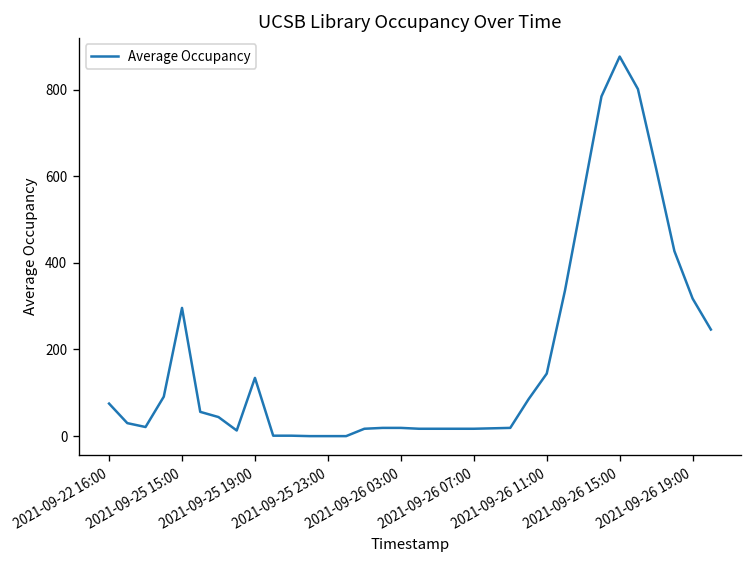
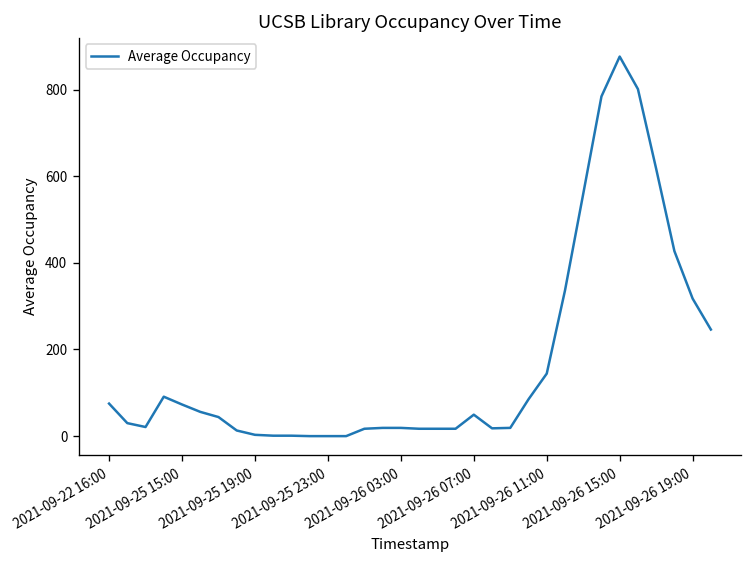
2021-09-25 15:00: 300 -> 70
2021-09-25 19:00: 130 -> 0
2021-09-26 07:00: 20 -> 50
